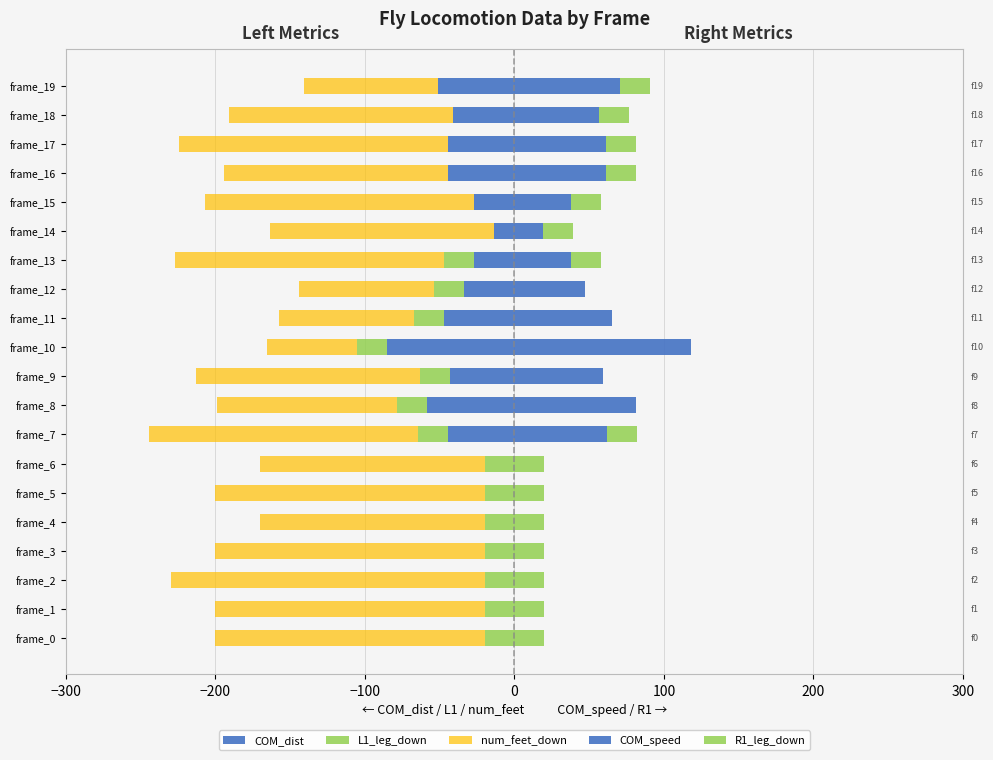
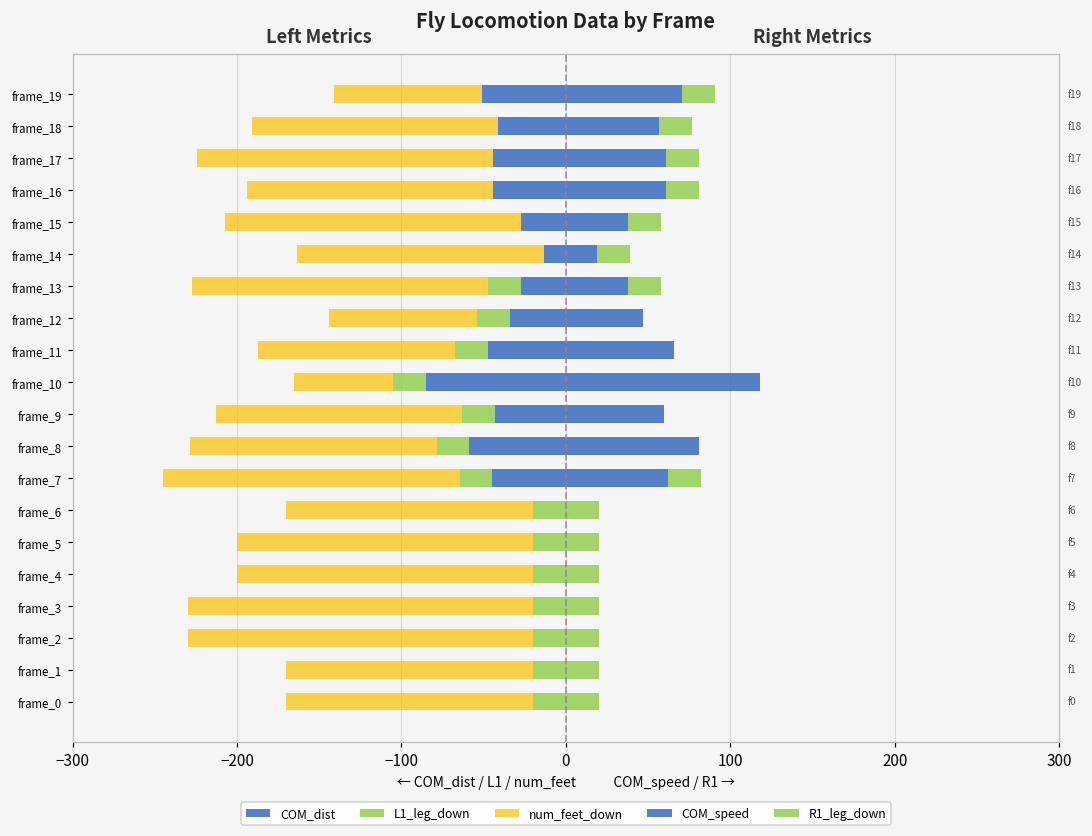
num_feet_down, frame_11: -90 -> -120
num_feet_down, frame_8: -120 -> -150
num_feet_down, frame_4: -150 -> -180
num_feet_down, frame_3: -180 -> -210
num_feet_down, frame_1: -180 -> -150
num_feet_down, frame_0: -180 -> -150
